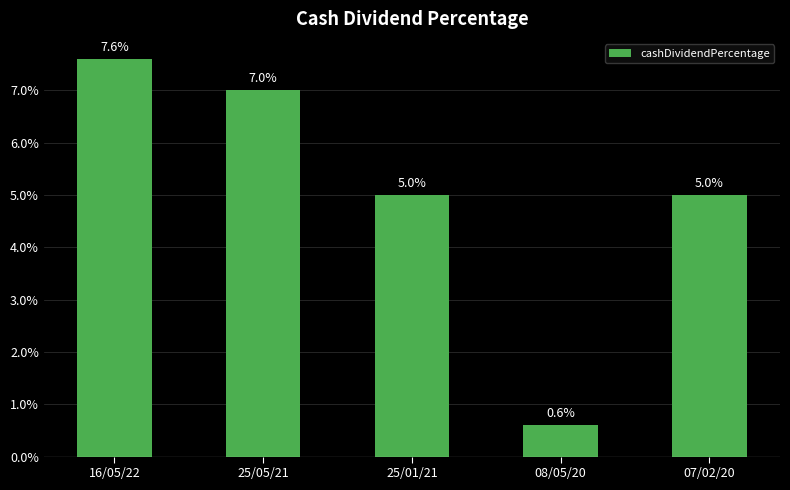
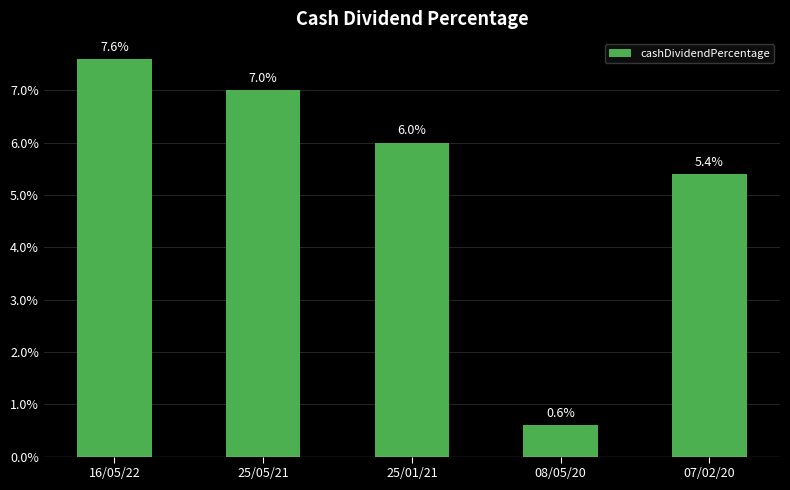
25/01/21: 5.0% -> 6.0%
07/02/20: 5.0% -> 5.4%
